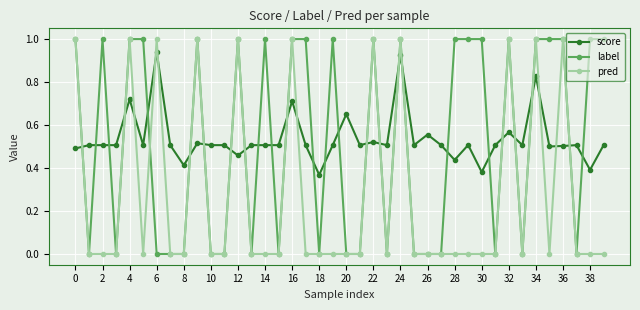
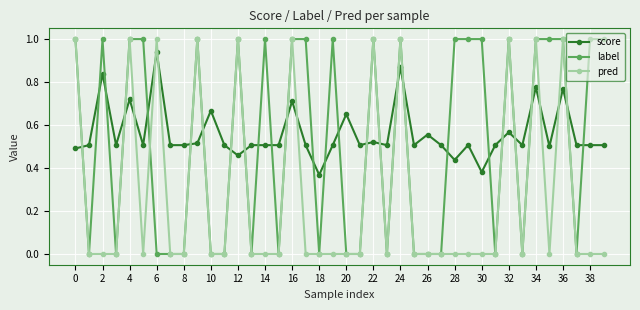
score, 2: 0.51 -> 0.84
score, 8: 0.41 -> 0.51
score, 10: 0.51 -> 0.67
score, 24: 0.93 -> 0.87
score, 34: 0.83 -> 0.78
score, 36: 0.50 -> 0.77
score, 38: 0.39 -> 0.51
